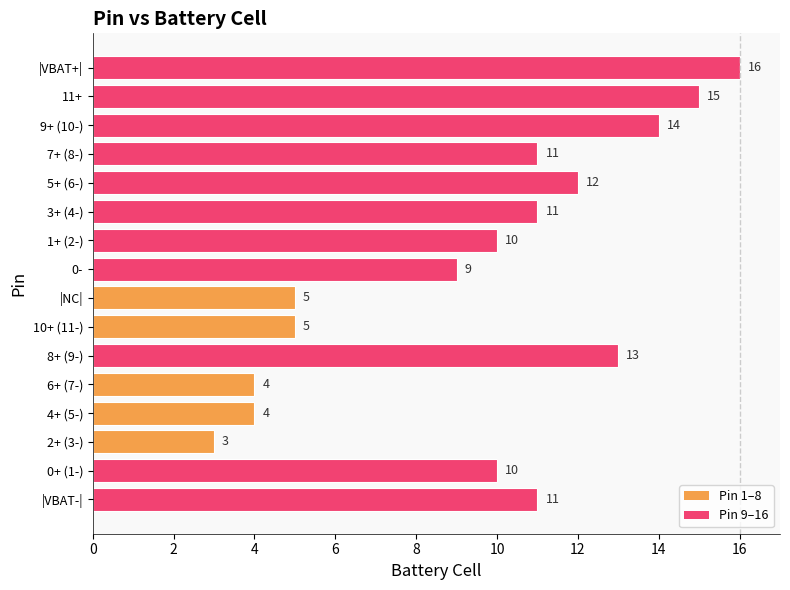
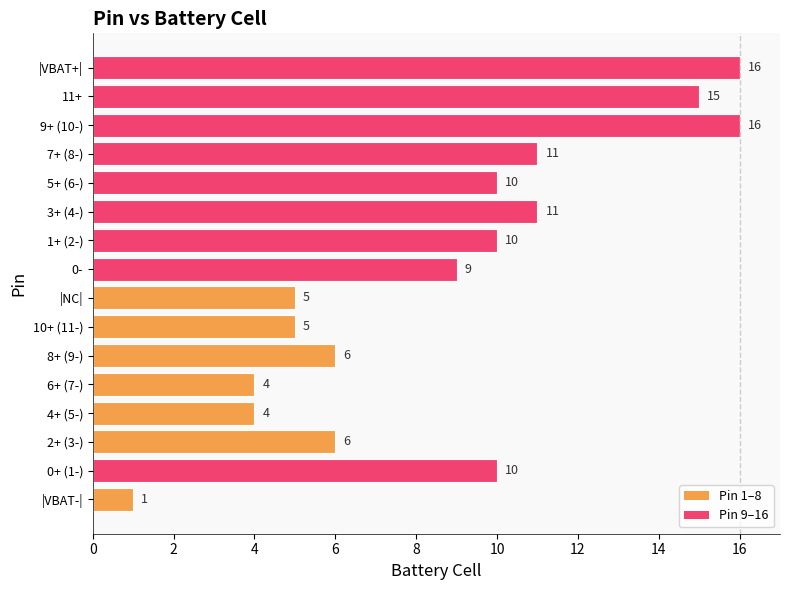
9+ (10-): 14 -> 16
5+ (6-): 12 -> 10
8+ (9-): 13 -> 6
2+ (3-): 3 -> 6
|VBAT-|: 11 -> 1
